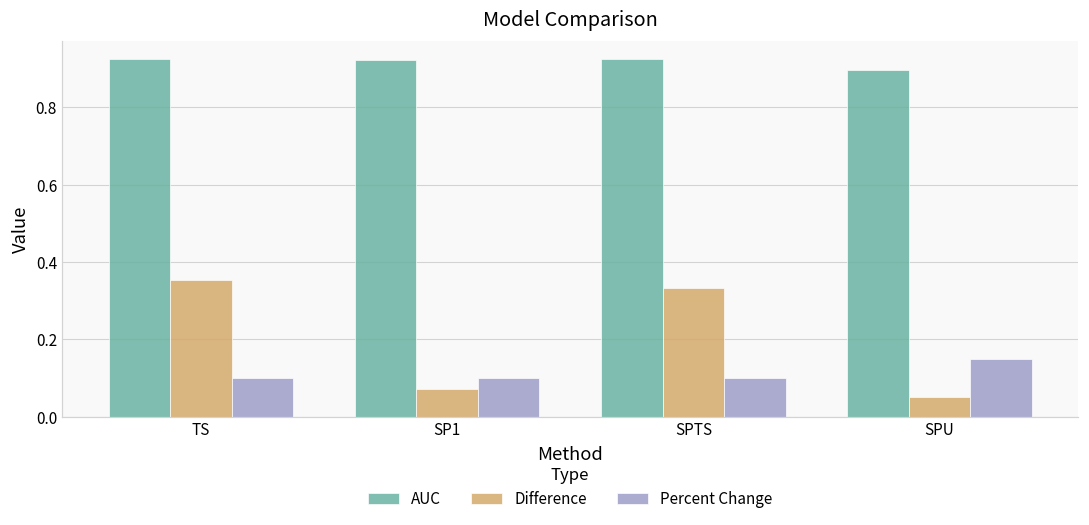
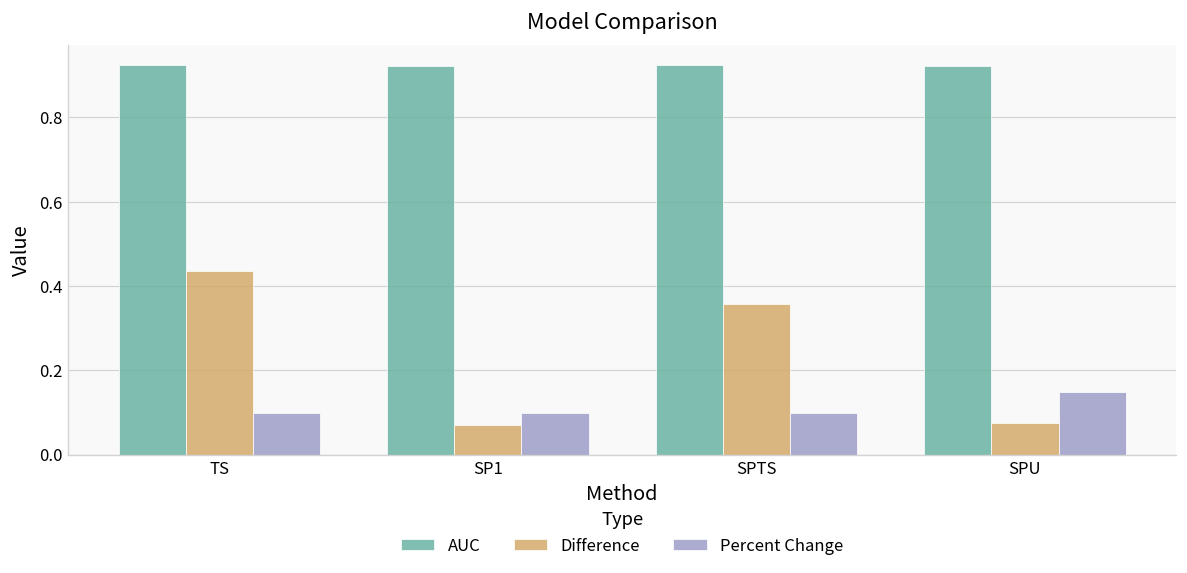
Difference, TS: 0.35 -> 0.43
Difference, SPTS: 0.33 -> 0.36
AUC, SPU: 0.90 -> 0.92
Difference, SPU: 0.05 -> 0.08
